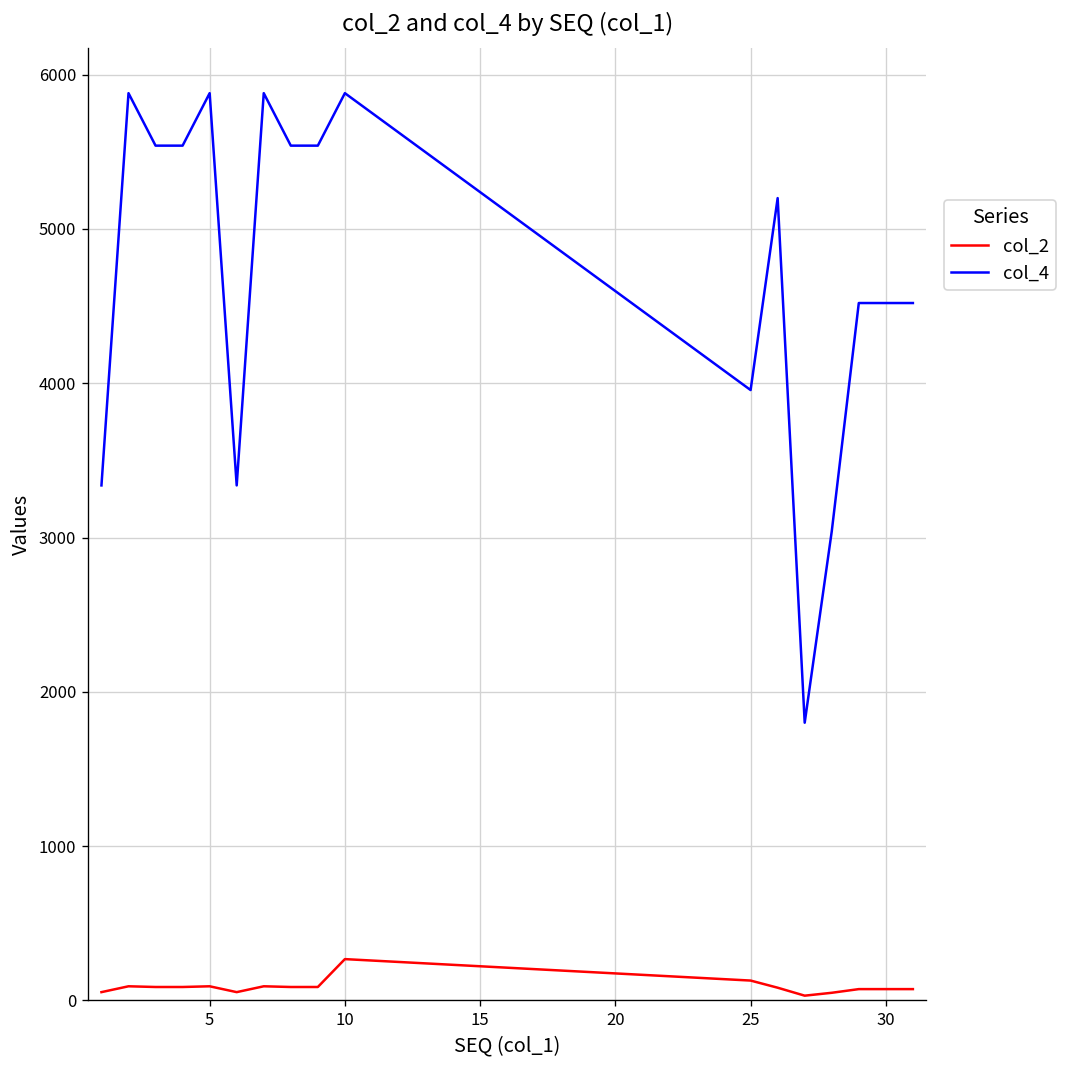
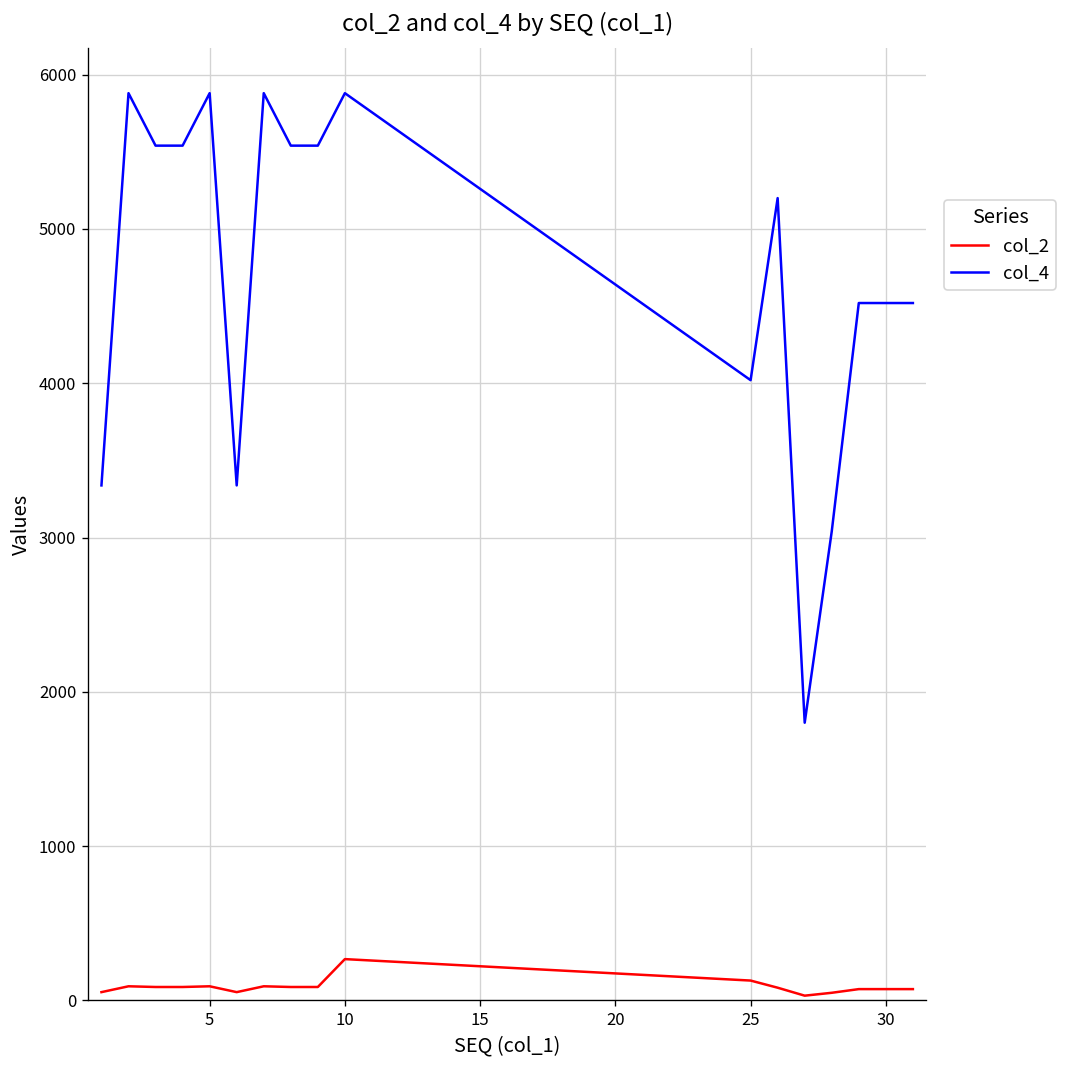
col_4, 25: 3960 -> 4020
